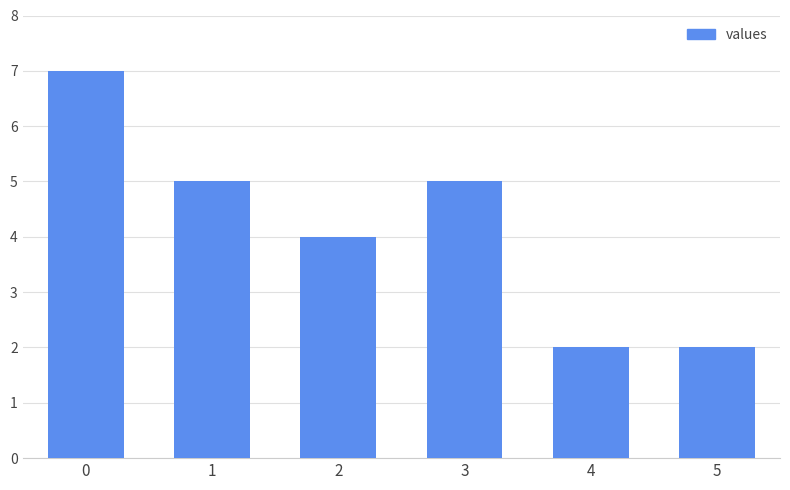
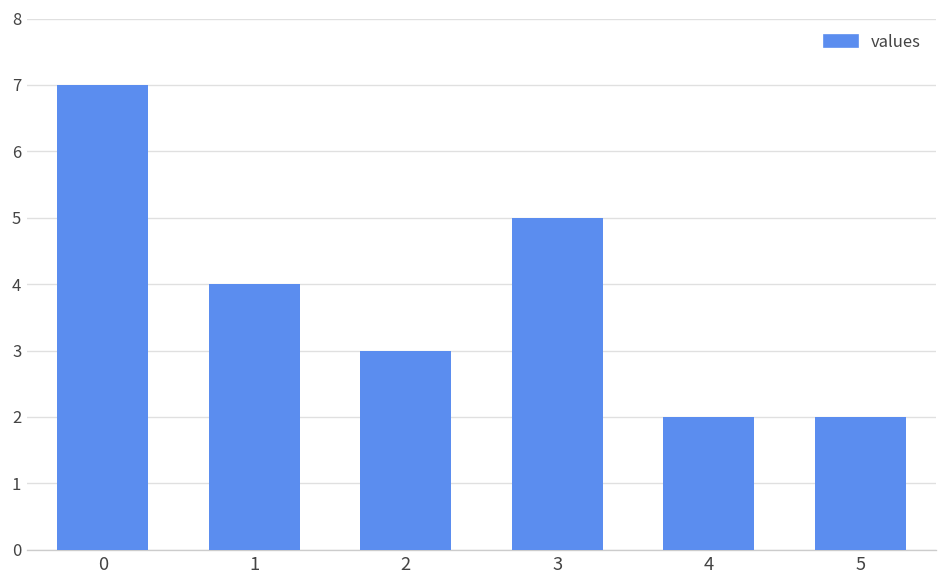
1: 5 -> 4
2: 4 -> 3
